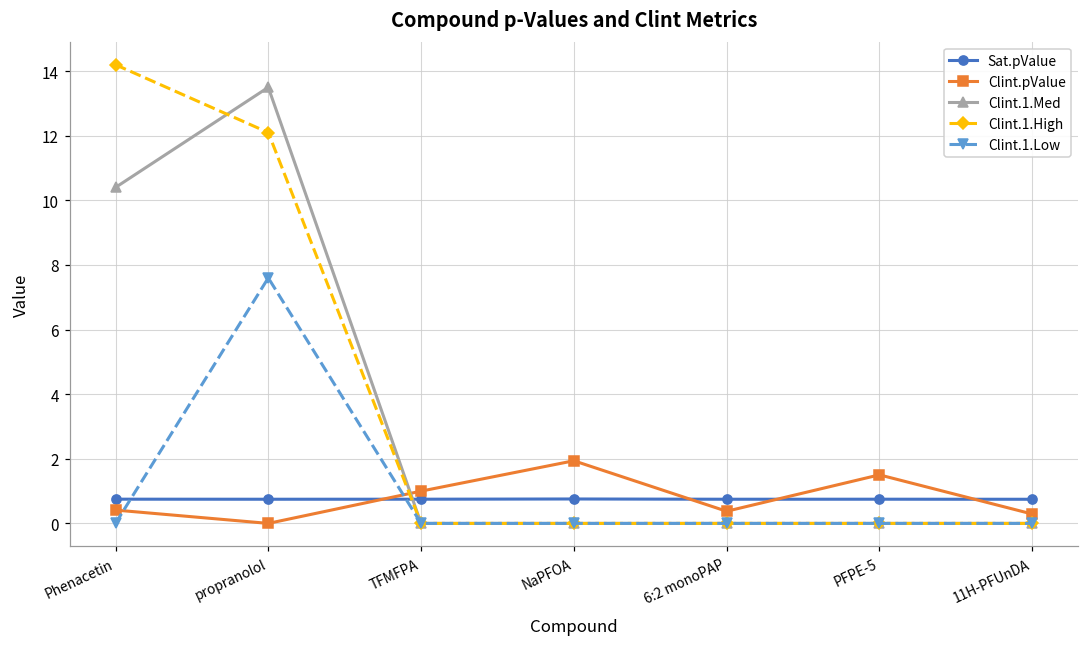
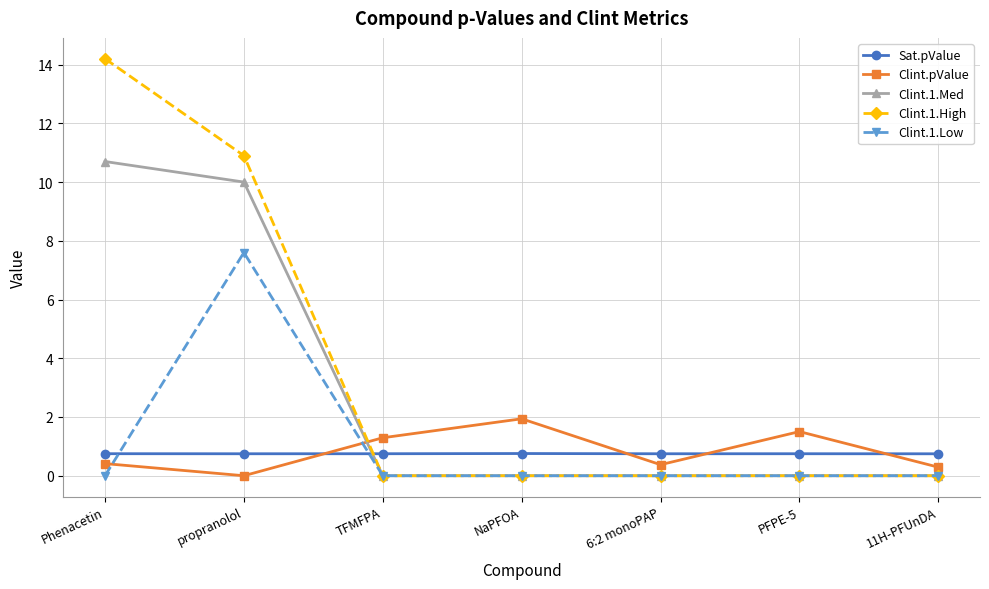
Clint.1.Med, Phenacetin: 10.4 -> 10.7
Clint.1.Med, propranolol: 13.5 -> 10.0
Clint.1.High, propranolol: 12.1 -> 10.9
Clint.pValue, TFMFPA: 1.0 -> 1.3
